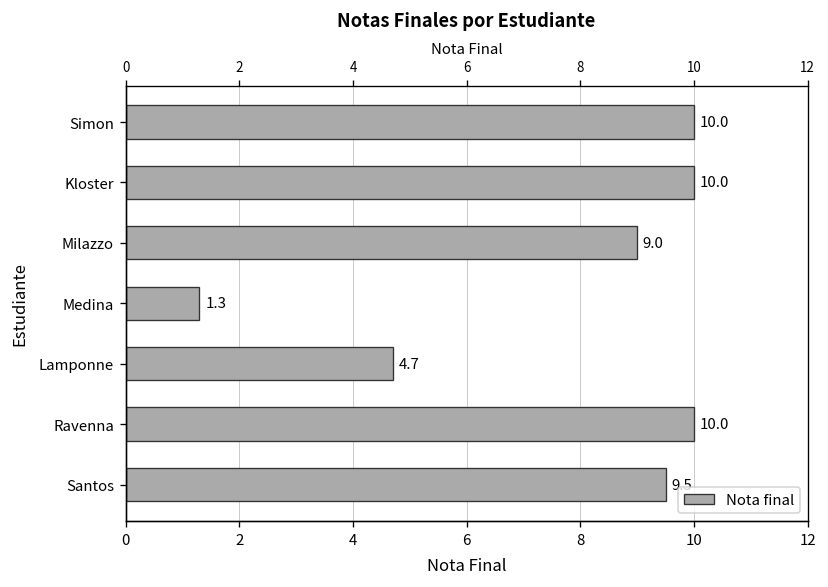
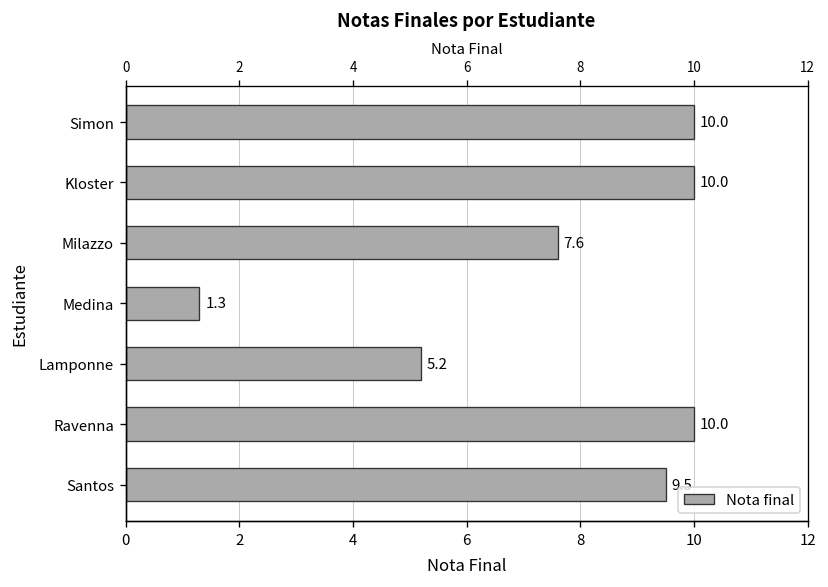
Milazzo: 9.0 -> 7.6
Lamponne: 4.7 -> 5.2
